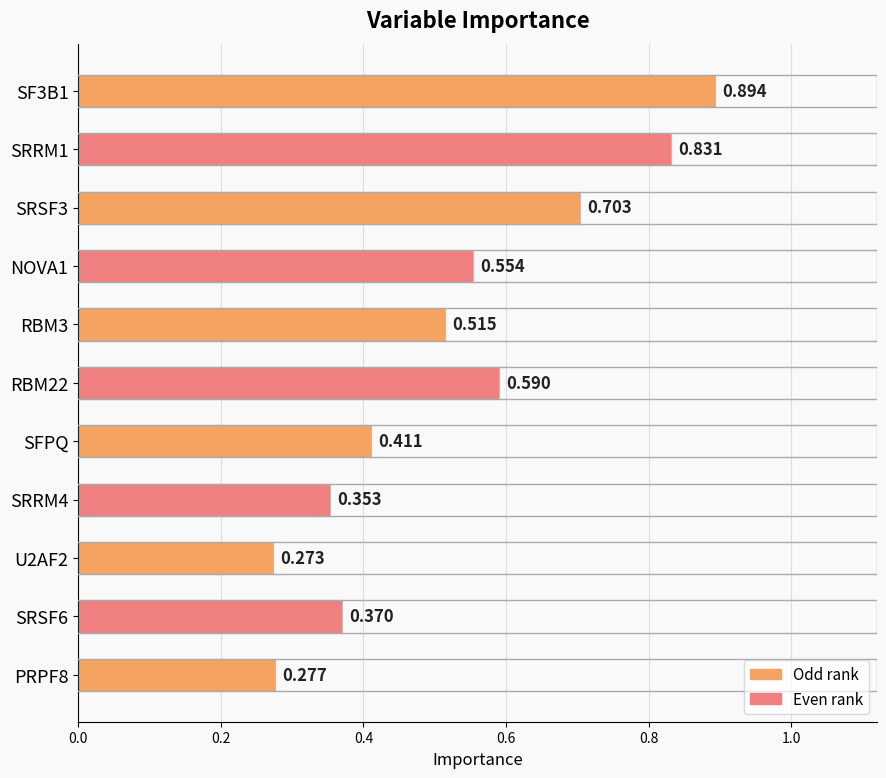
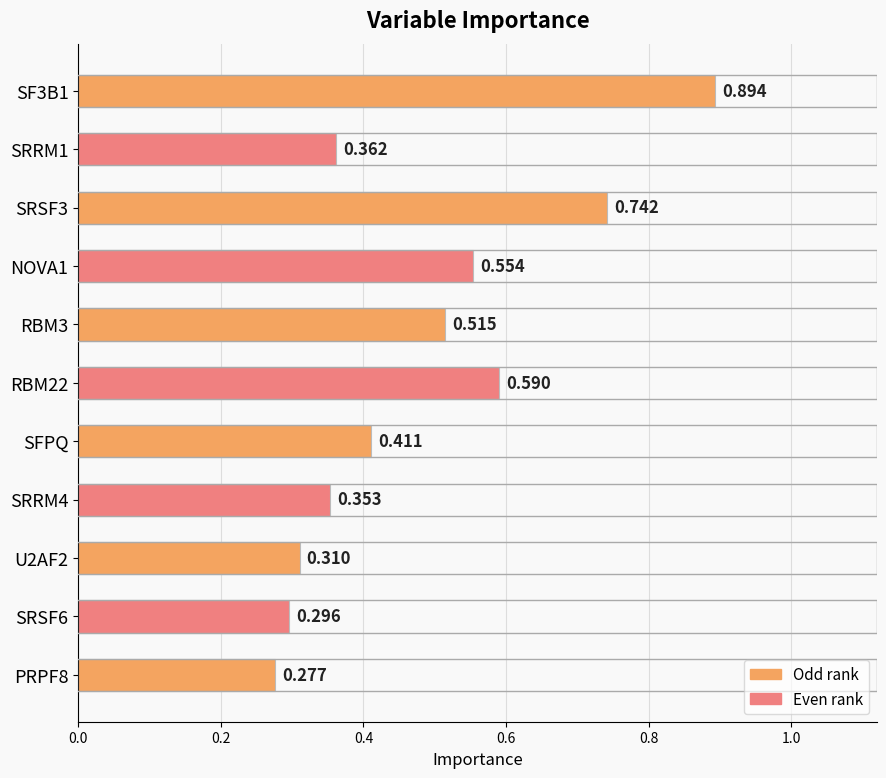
SRRM1: 0.831 -> 0.362
SRSF3: 0.703 -> 0.742
U2AF2: 0.273 -> 0.310
SRSF6: 0.370 -> 0.296
